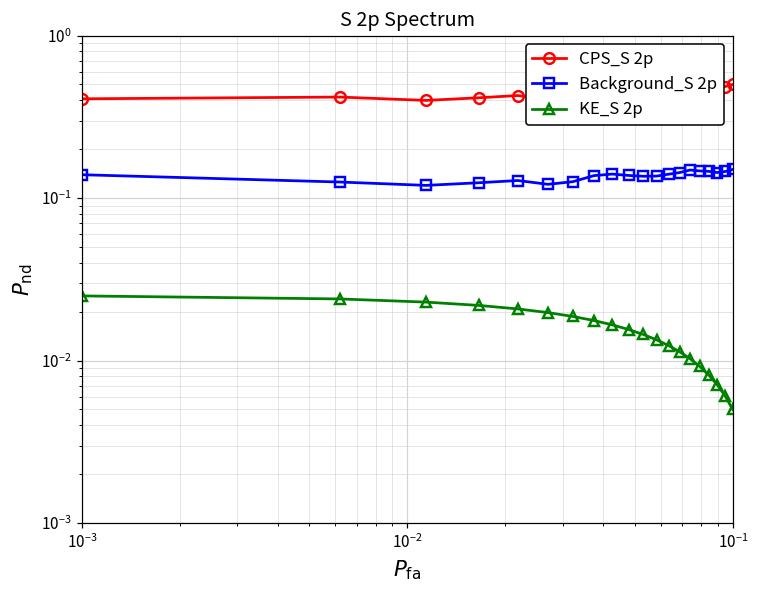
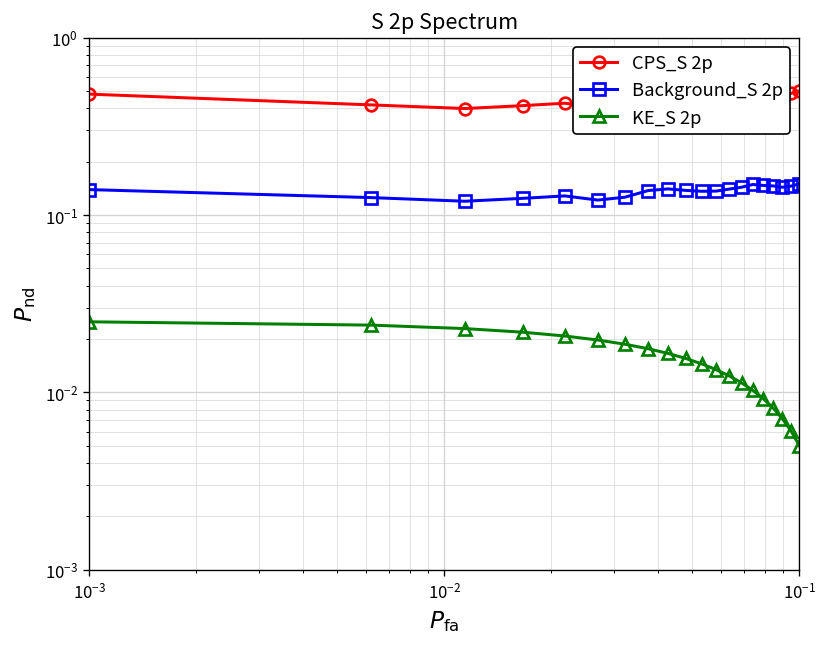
CPS_S 2p, 10^-3: 0.41 -> 0.48
